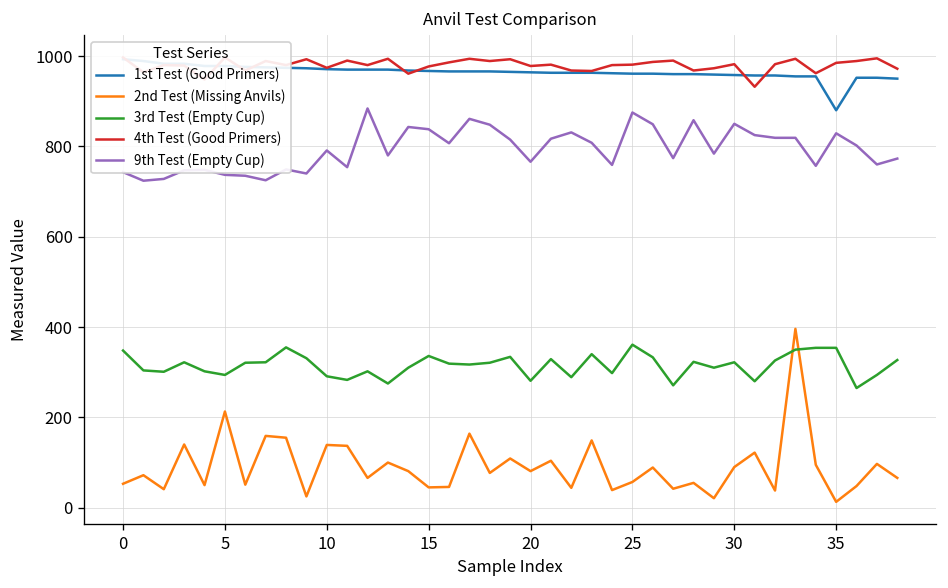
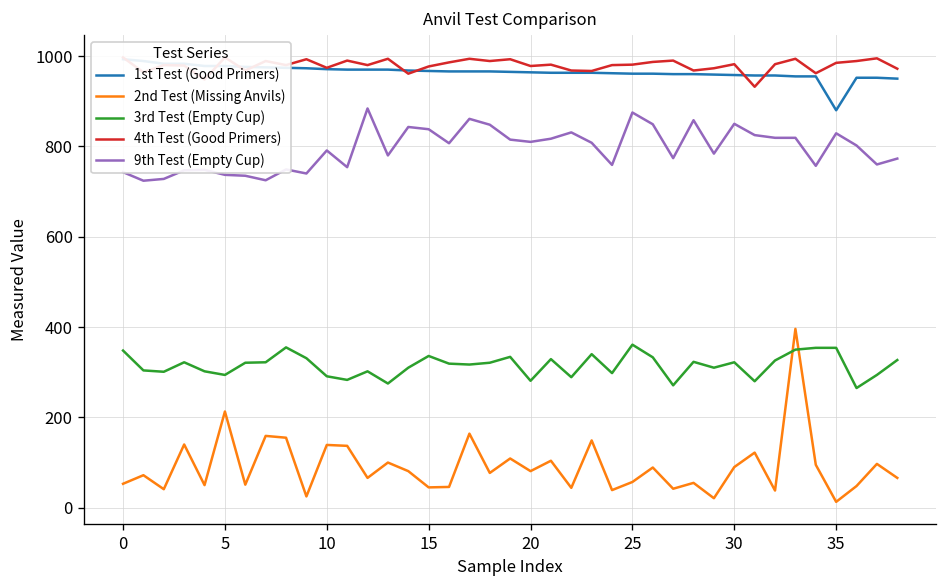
9th Test (Empty Cup), 20: 770 -> 810
